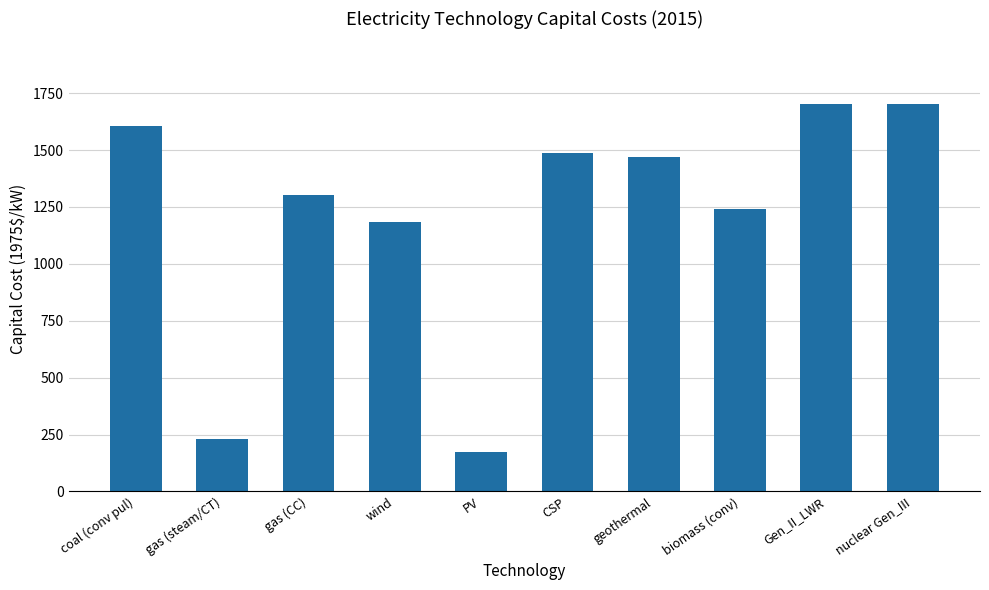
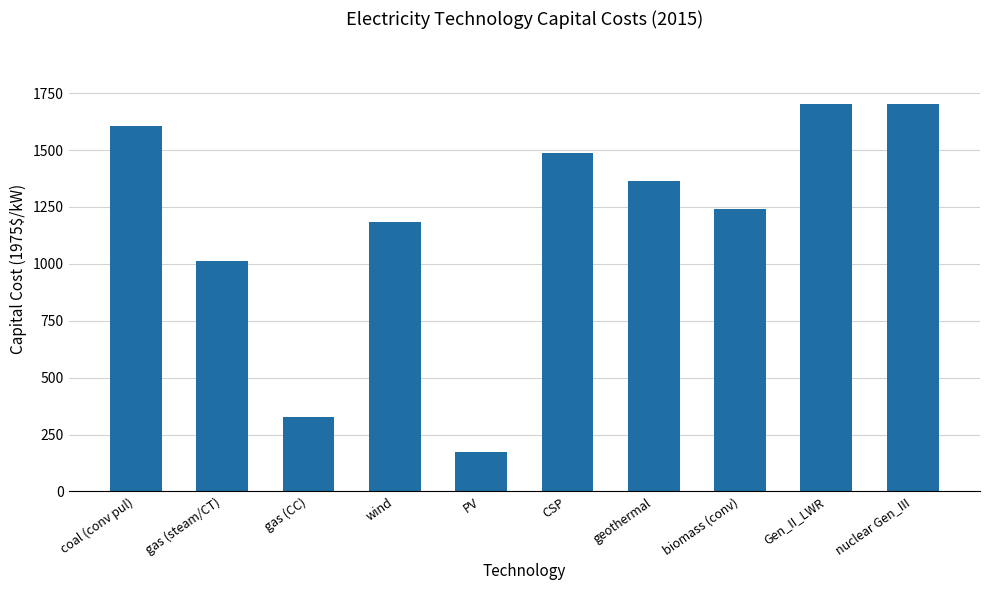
gas (steam/CT): 230 -> 1010
gas (CC): 1300 -> 330
geothermal: 1470 -> 1360
